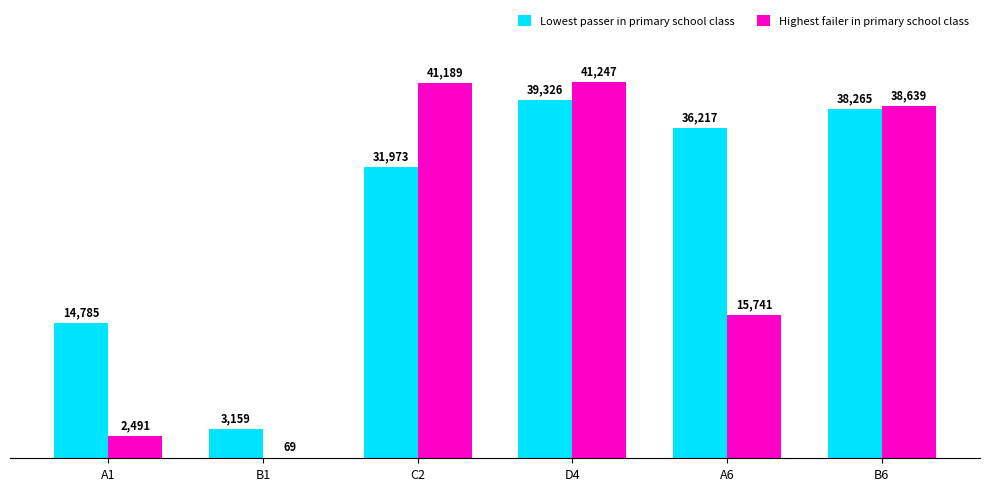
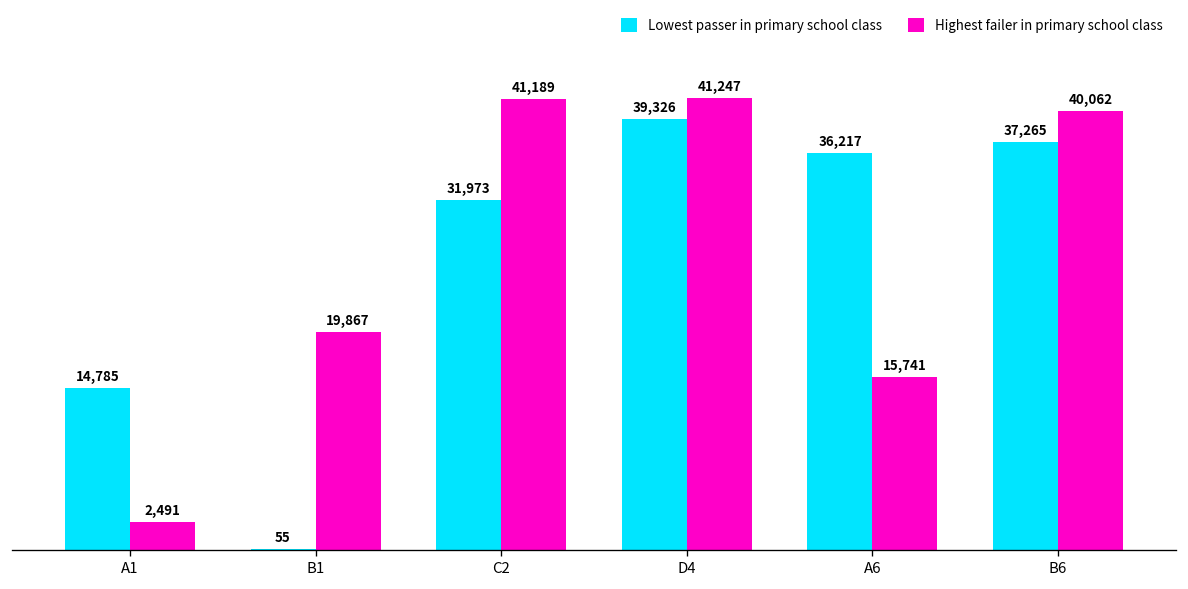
Lowest passer in primary school class, B1: 3,159 -> 55
Highest failer in primary school class, B1: 69 -> 19,867
Lowest passer in primary school class, B6: 38,265 -> 37,265
Highest failer in primary school class, B6: 38,639 -> 40,062
